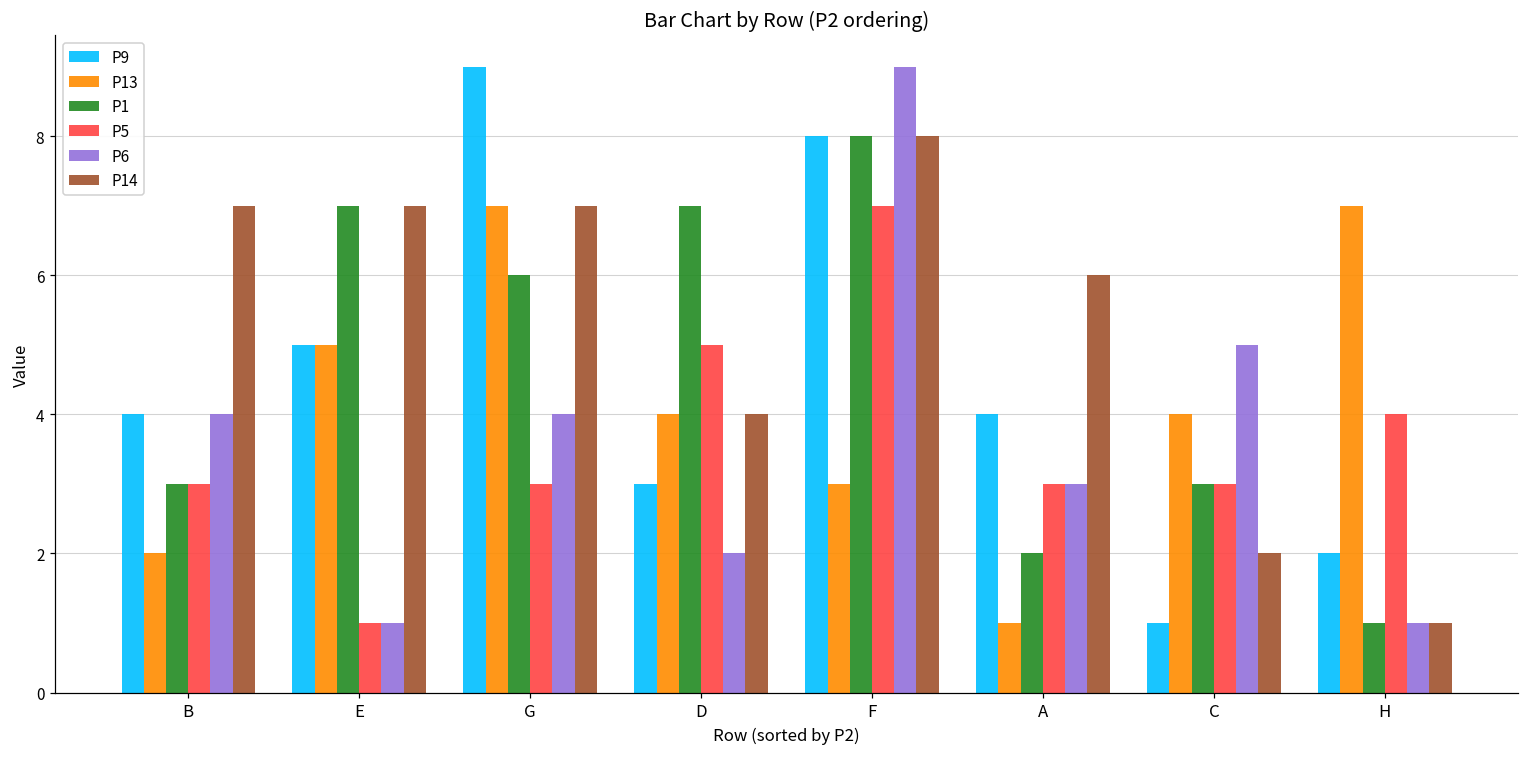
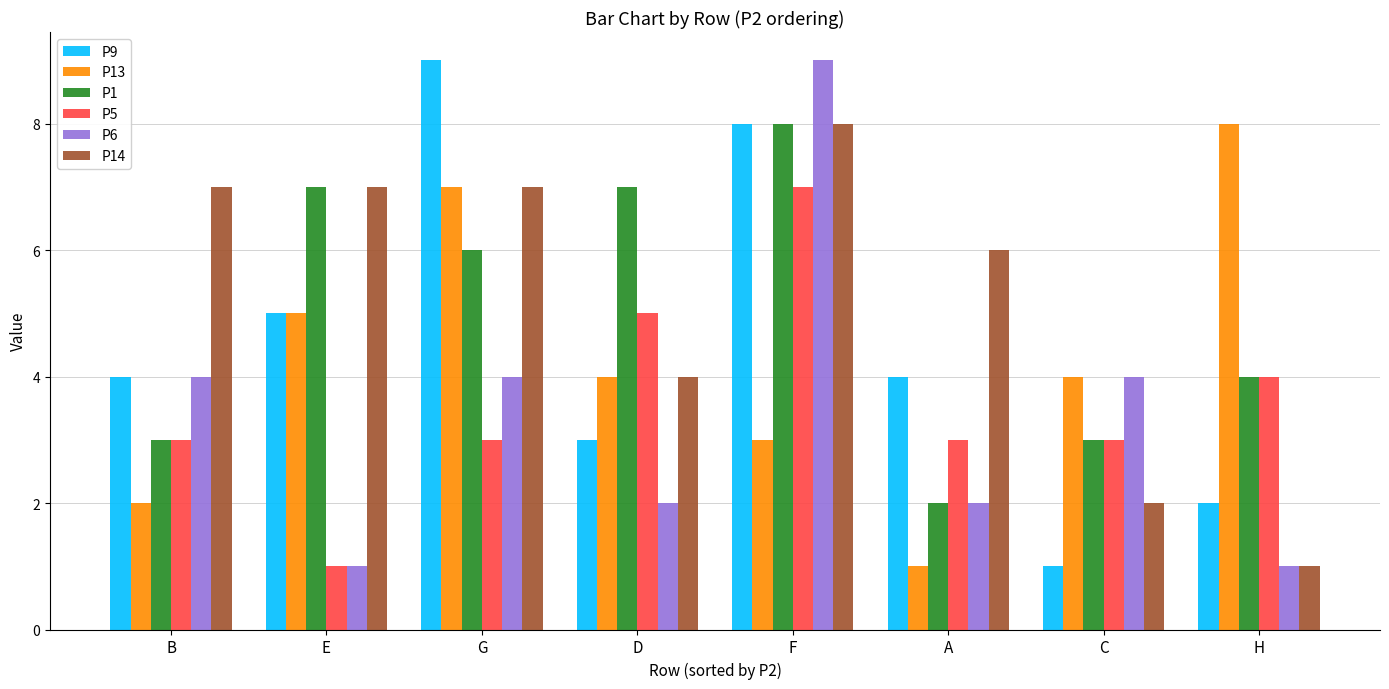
P6, A: 3 -> 2
P6, C: 5 -> 4
P13, H: 7 -> 8
P1, H: 1 -> 4
